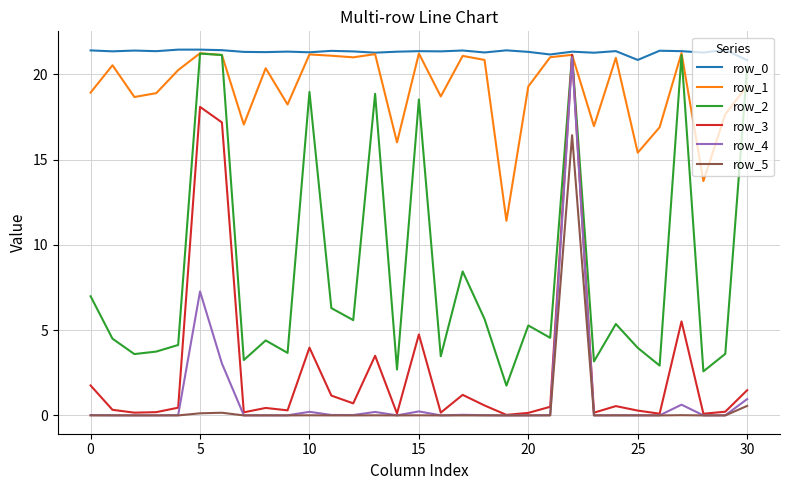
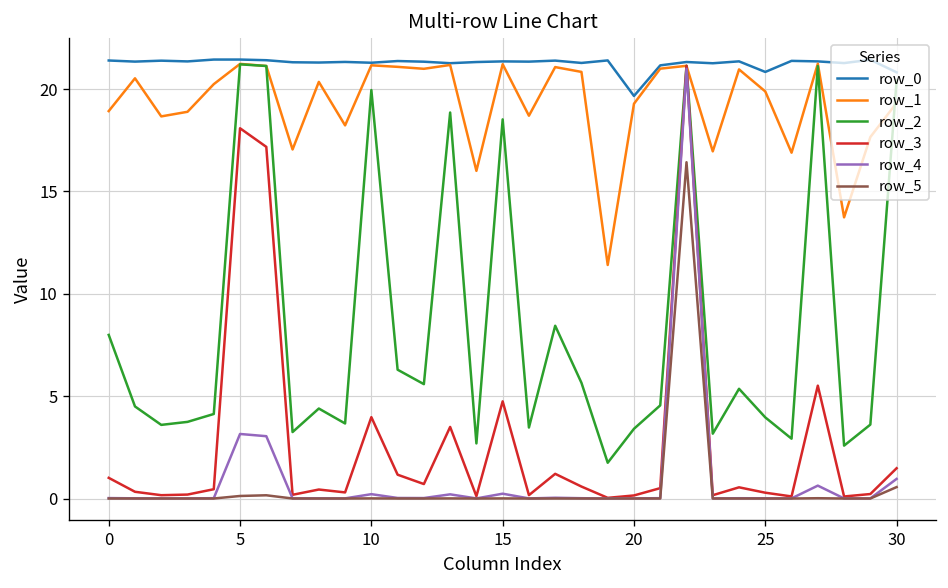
row_2, 0: 7.0 -> 8.0
row_3, 0: 1.8 -> 1.0
row_4, 5: 7.3 -> 3.2
row_2, 10: 19.0 -> 20.0
row_0, 20: 21.3 -> 19.7
row_2, 20: 5.3 -> 3.4
row_1, 25: 15.4 -> 19.9
